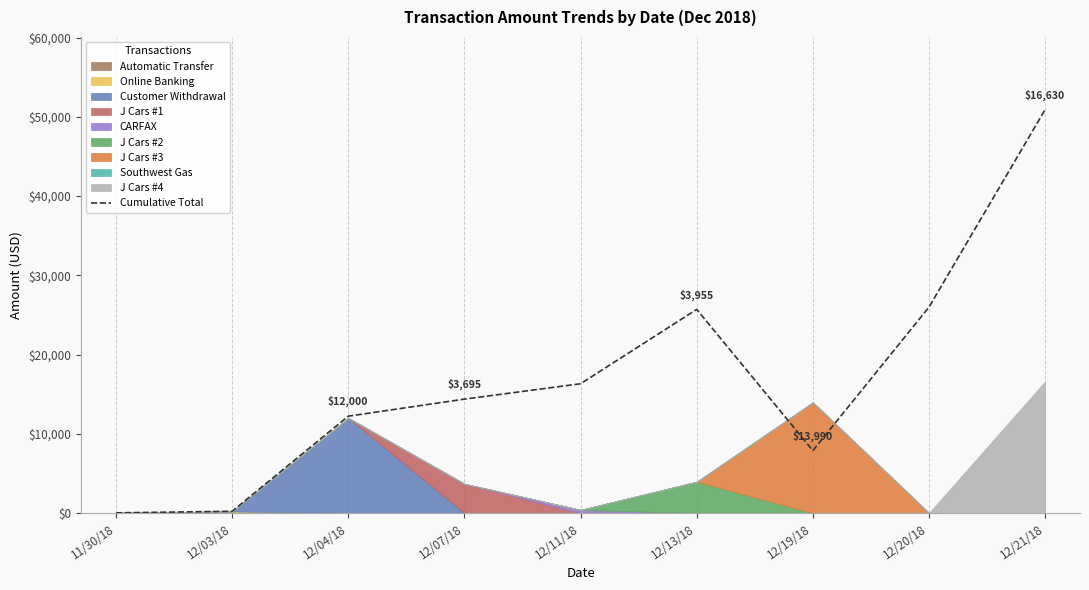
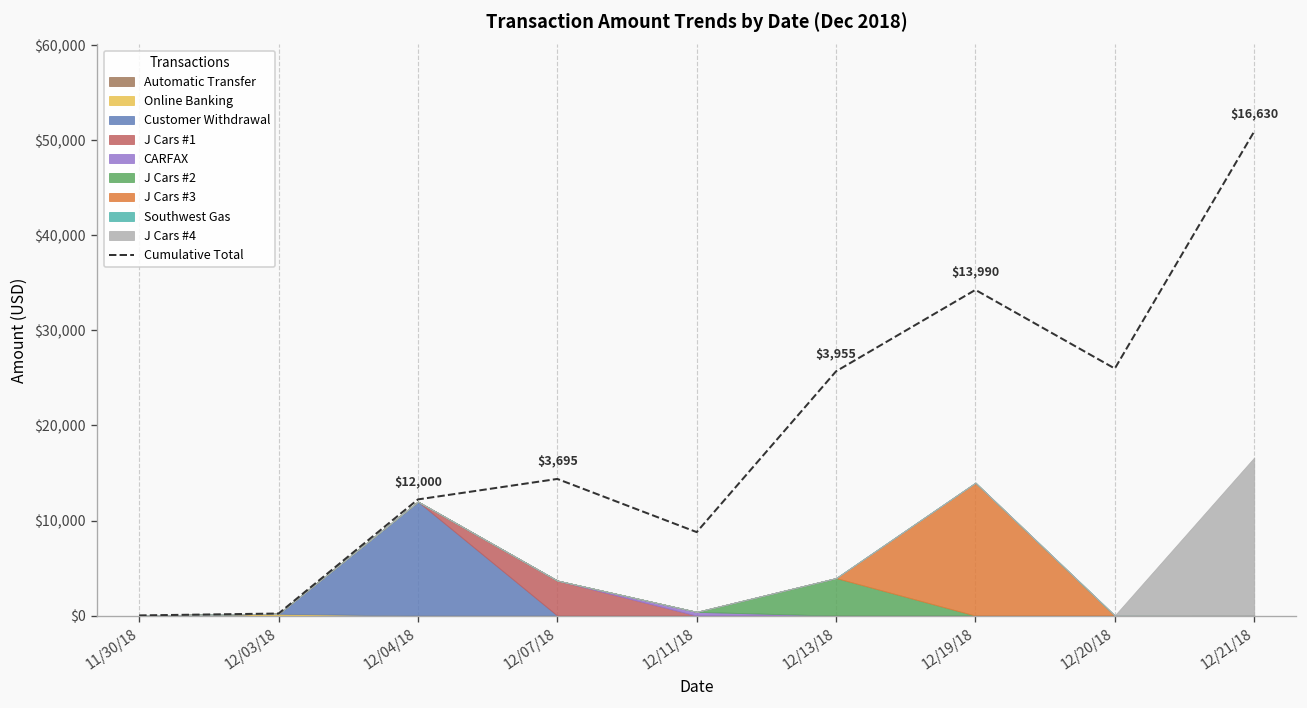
Cumulative Total, 12/11/18: $16,000 -> $9,000
Cumulative Total, 12/19/18: $8,000 -> $34,000
